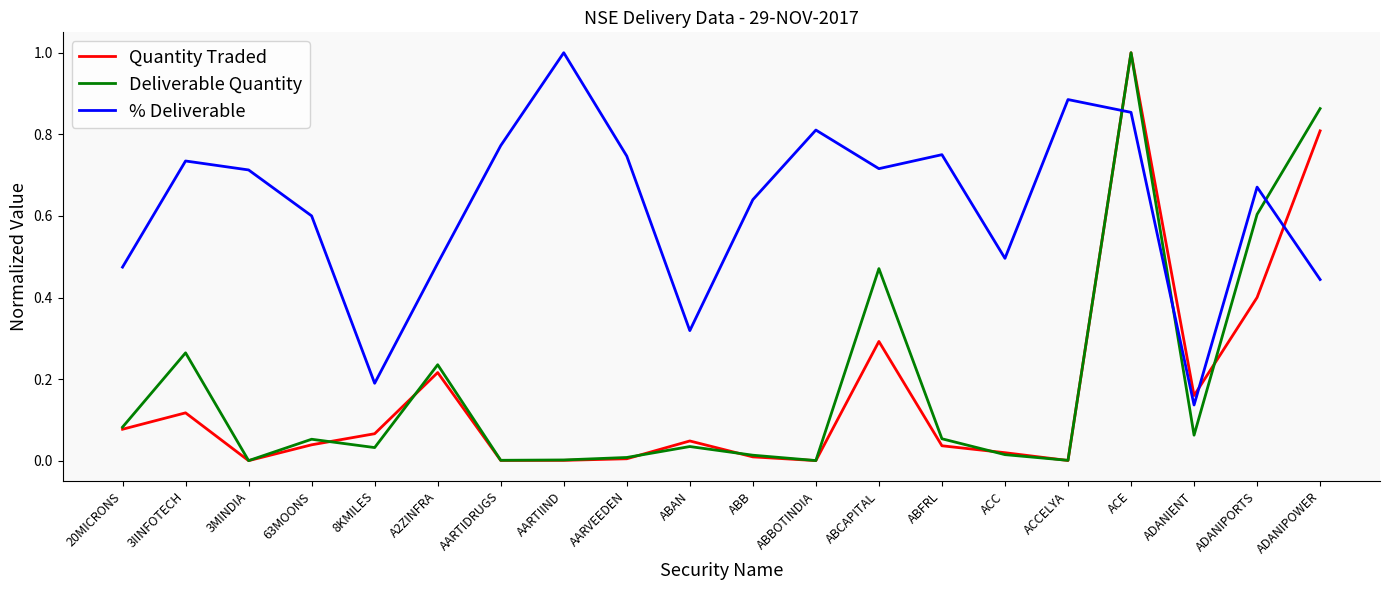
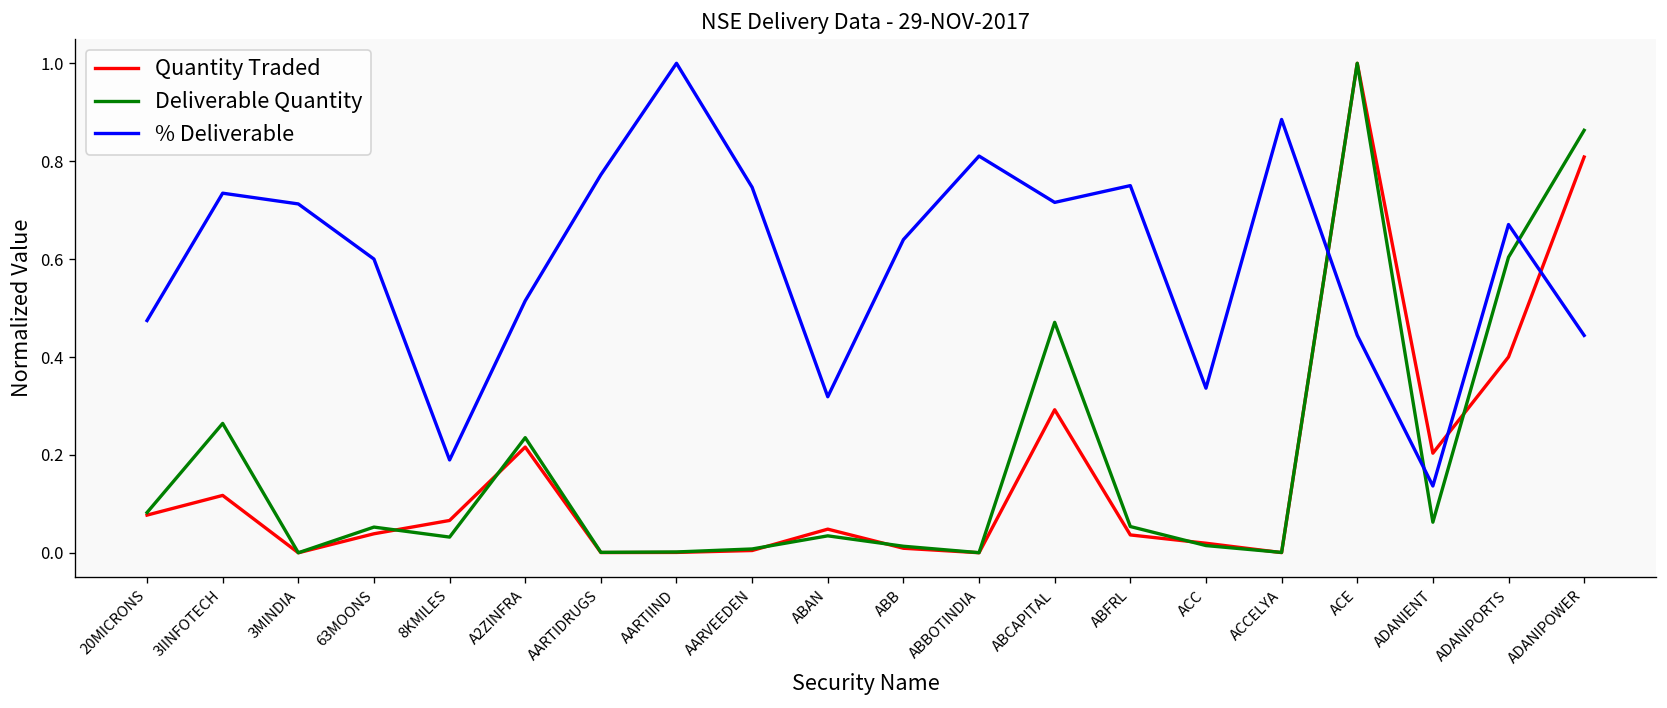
% Deliverable, A2ZINFRA: 0.48 -> 0.51
% Deliverable, ACC: 0.50 -> 0.34
% Deliverable, ACE: 0.85 -> 0.44
Quantity Traded, ADANIENT: 0.16 -> 0.20
